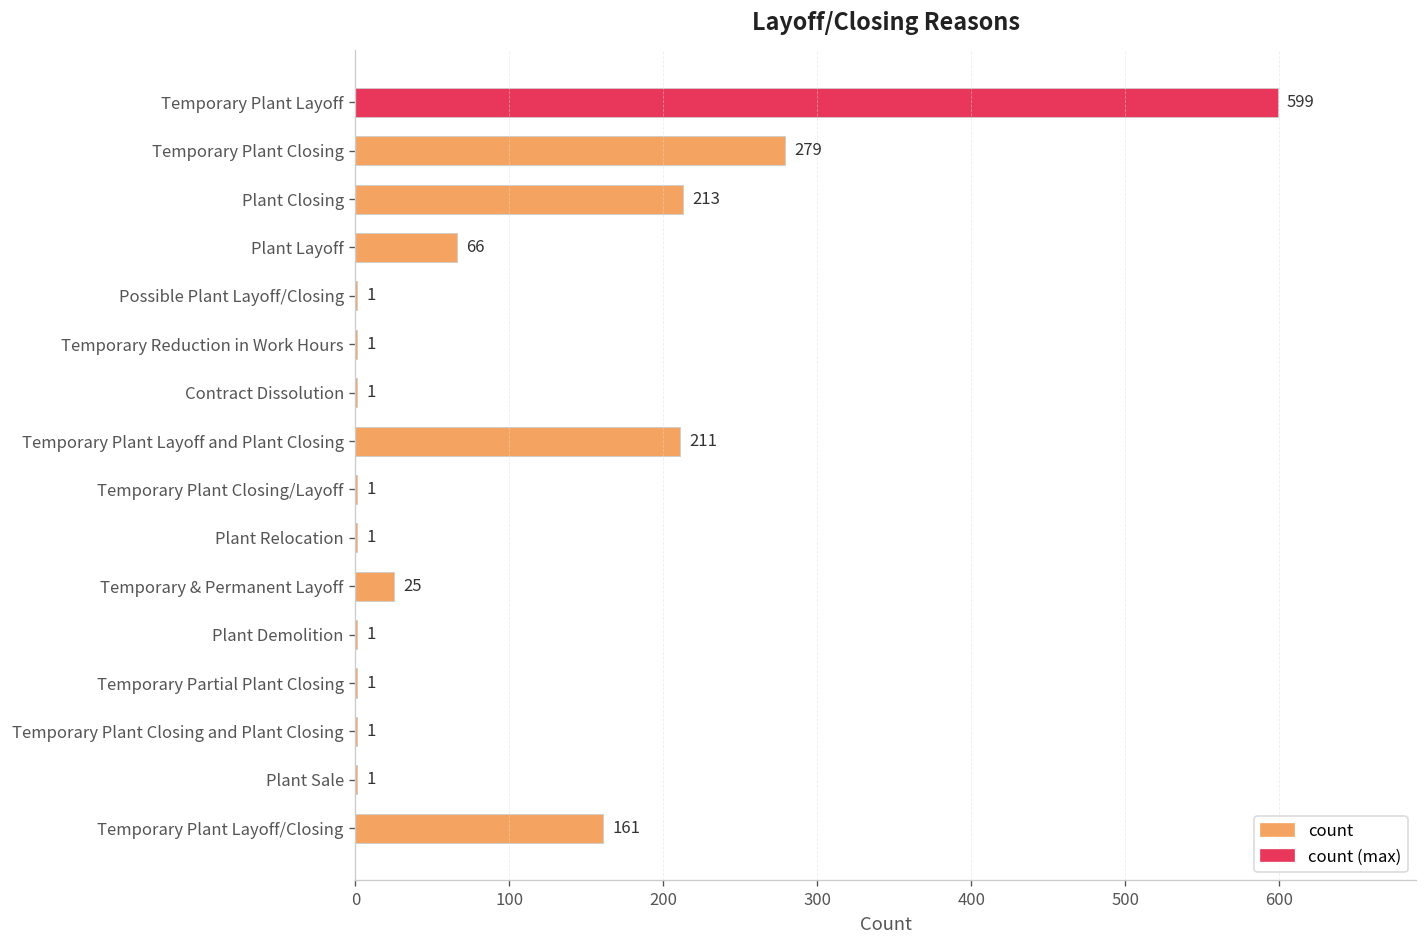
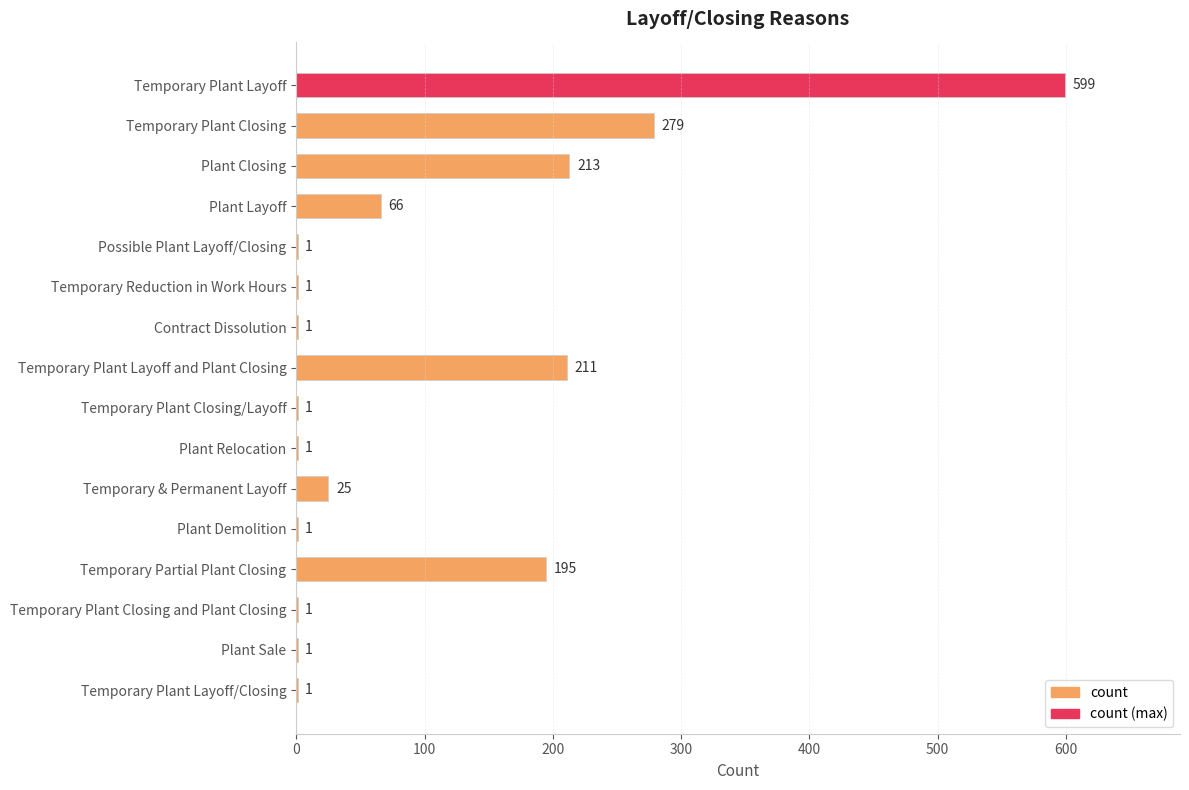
Temporary Partial Plant Closing: 1 -> 195
Temporary Plant Layoff/Closing: 161 -> 1
